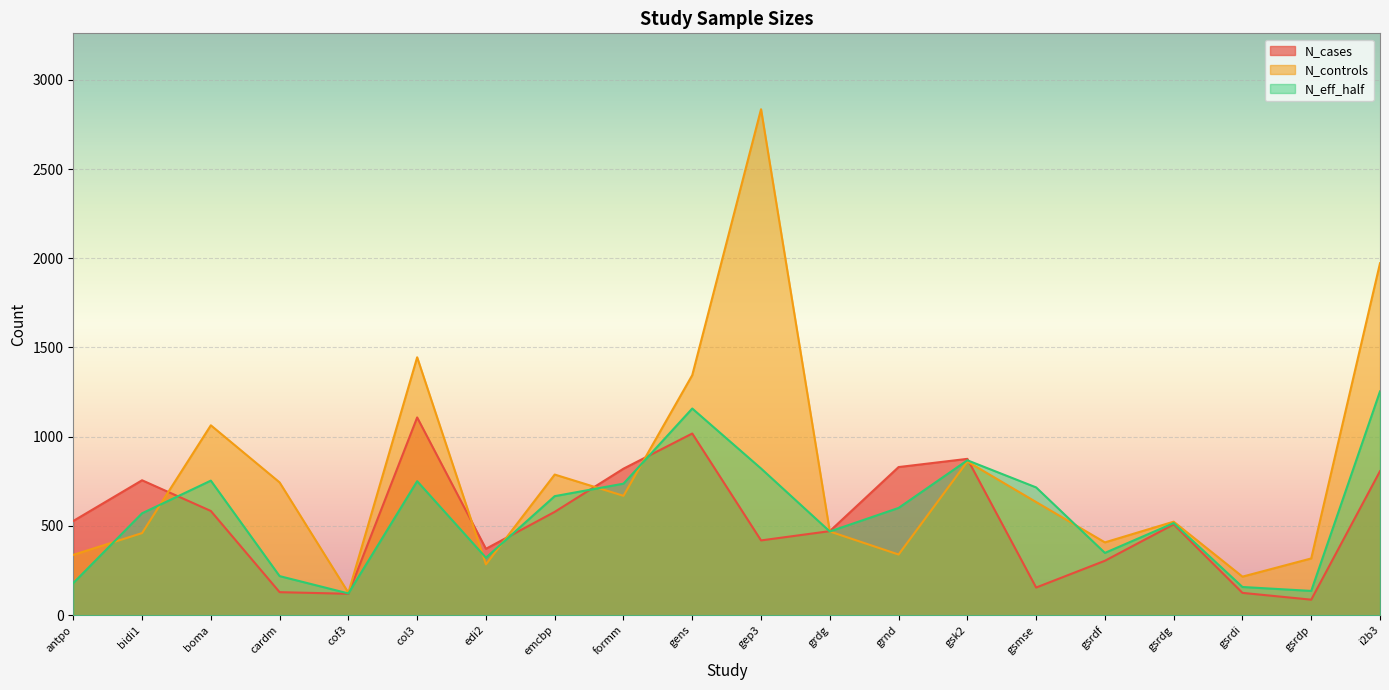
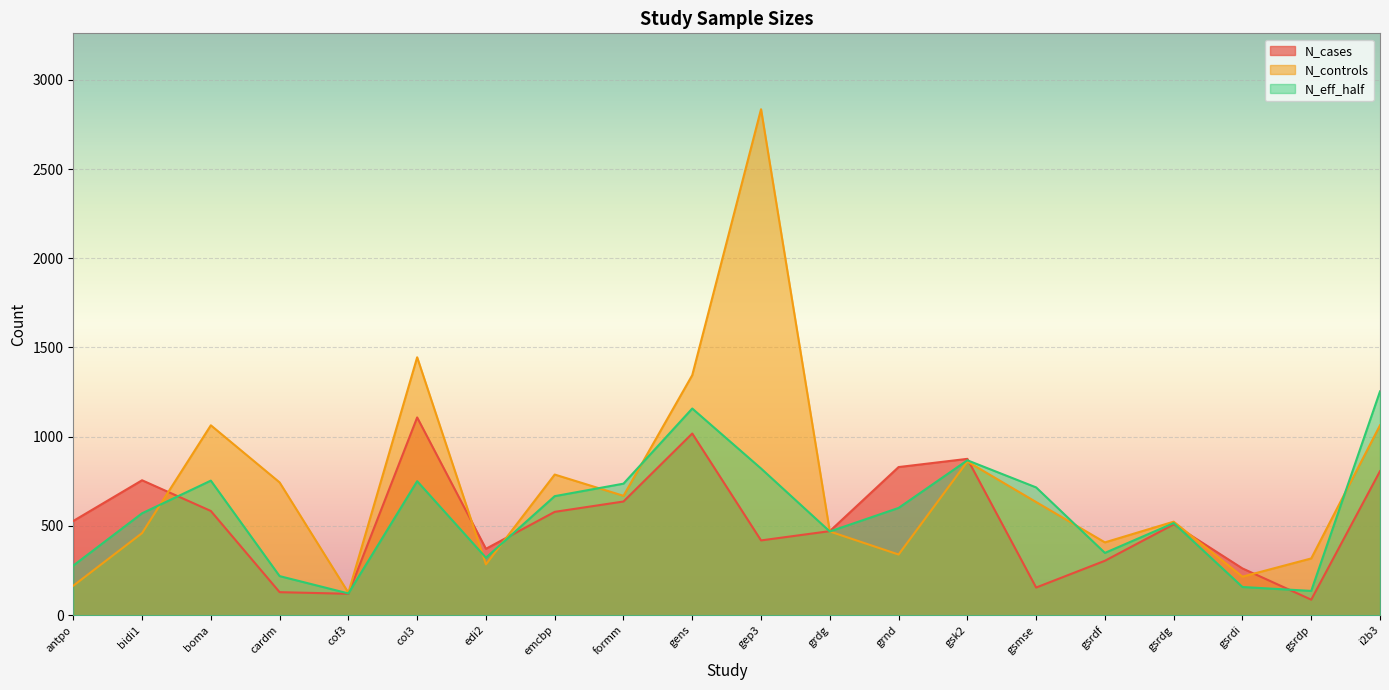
N_controls, antpo: 340 -> 170
N_eff_half, antpo: 180 -> 280
N_cases, formm: 820 -> 640
N_cases, gsrdi: 130 -> 260
N_controls, i2b3: 1970 -> 1060
